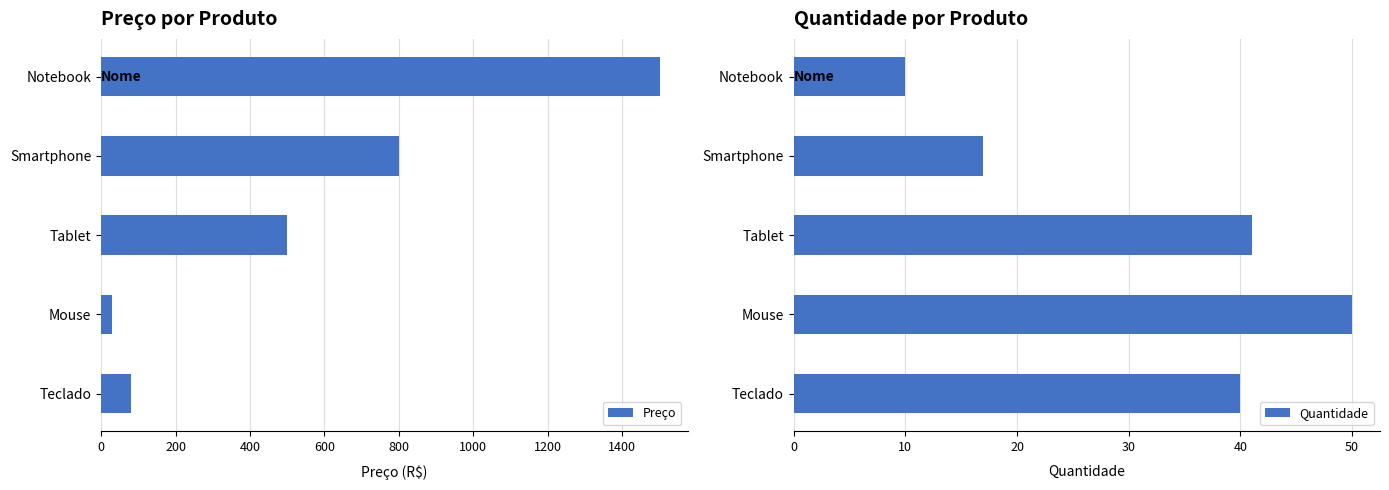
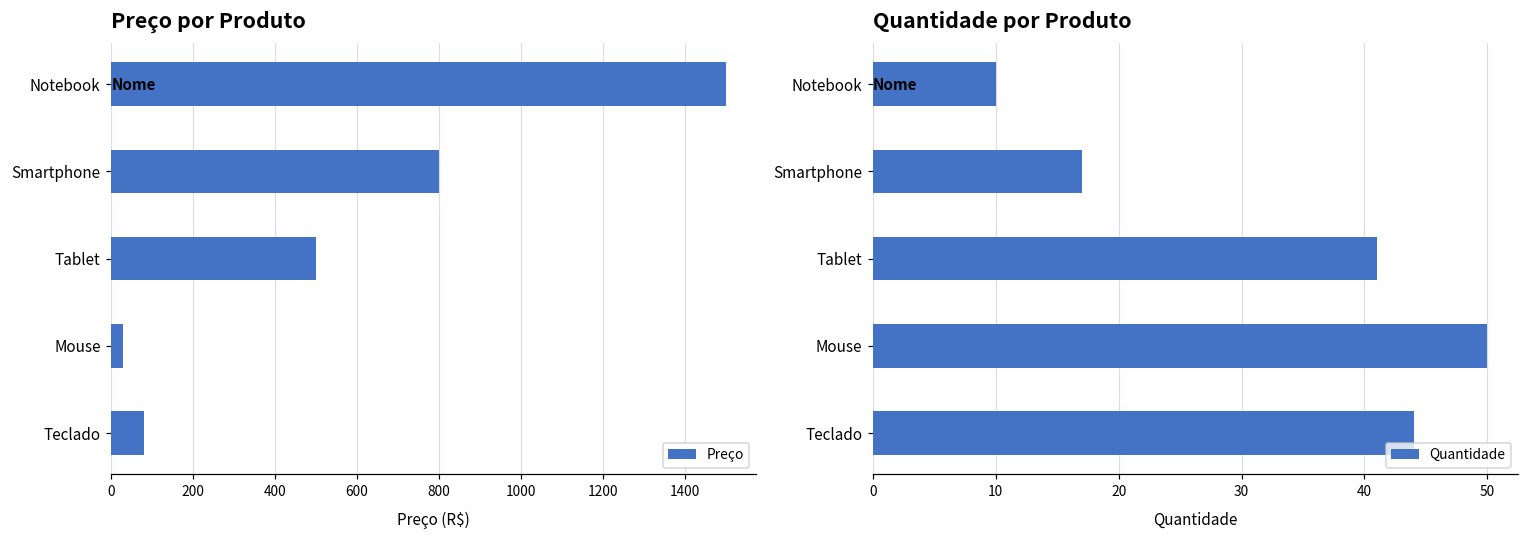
Quantidade por Produto, Teclado: 40 -> 44
